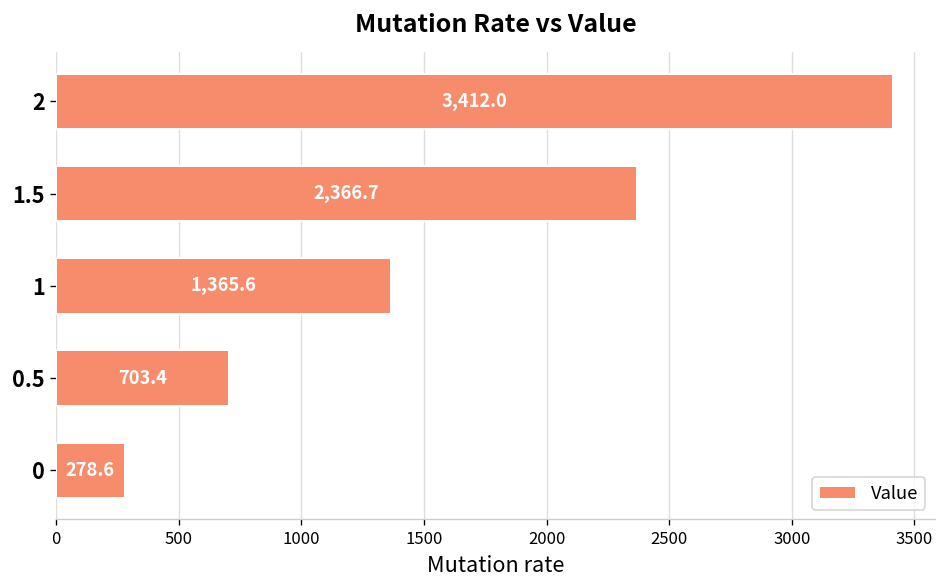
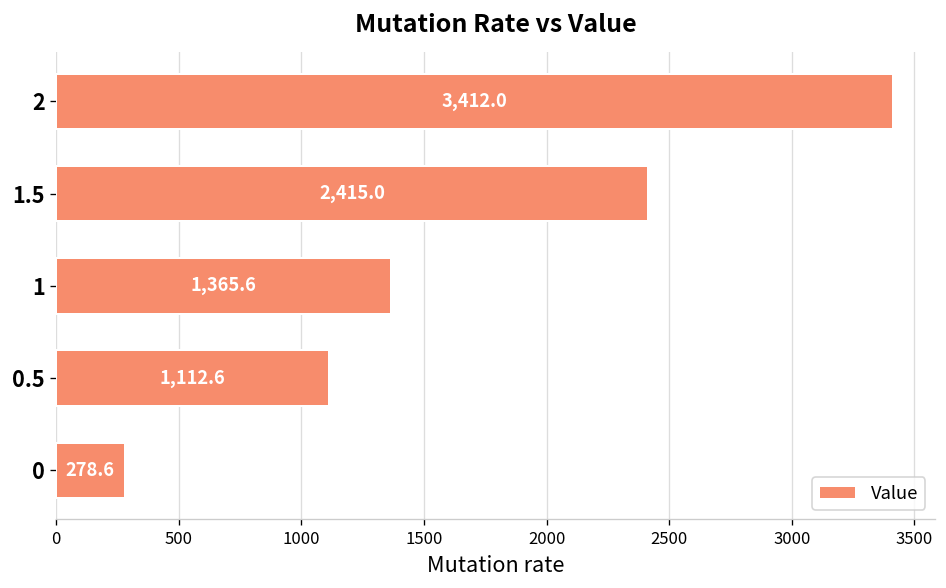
1.5: 2,366.7 -> 2,415.0
0.5: 703.4 -> 1,112.6
